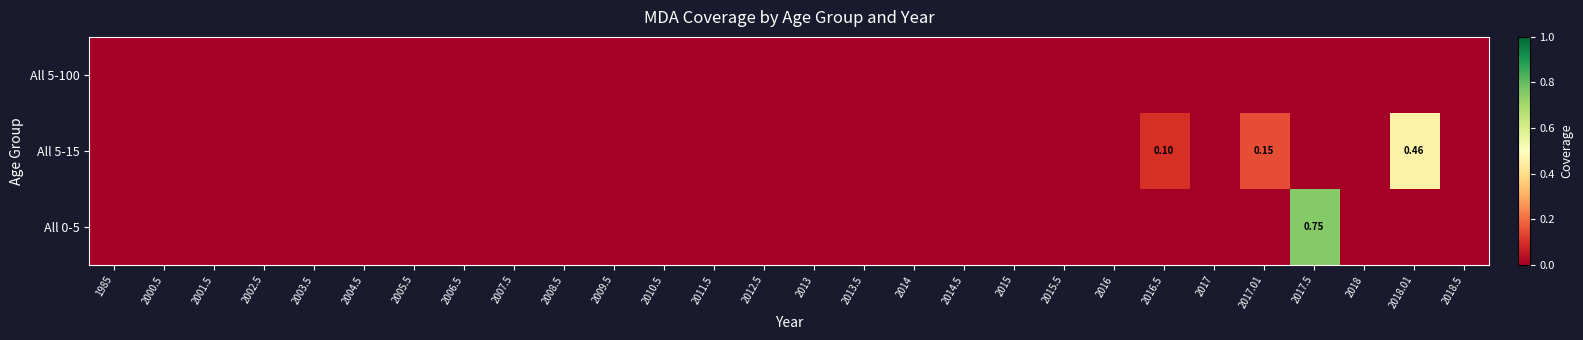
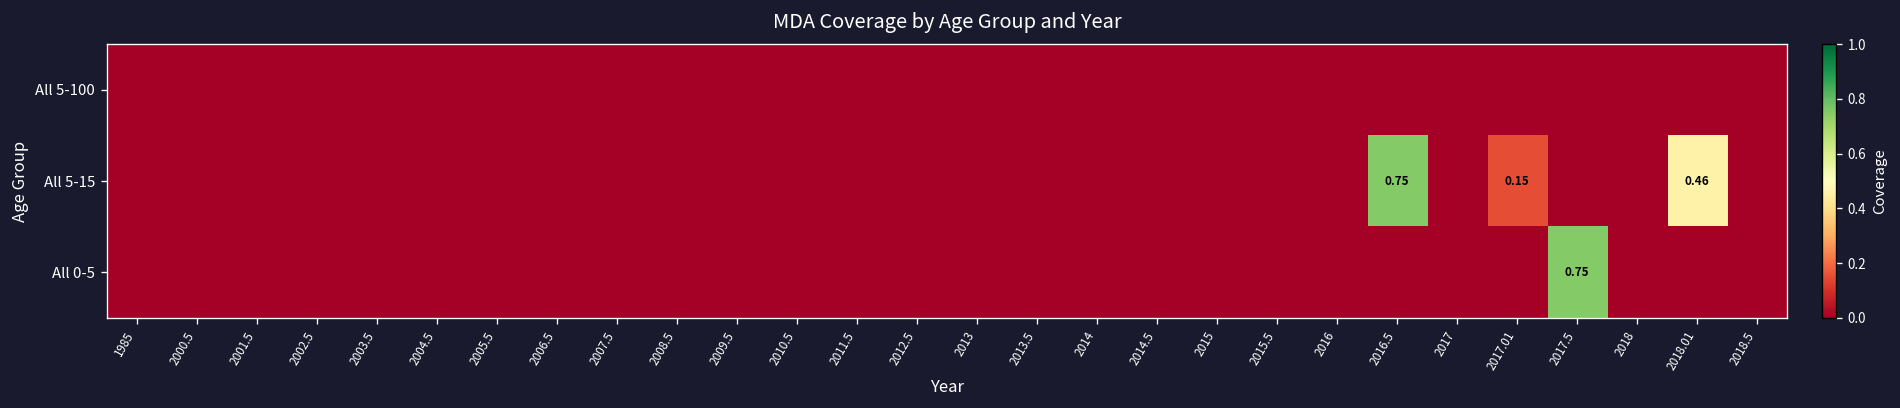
All 5-15, 2016.5: 0.10 -> 0.75
